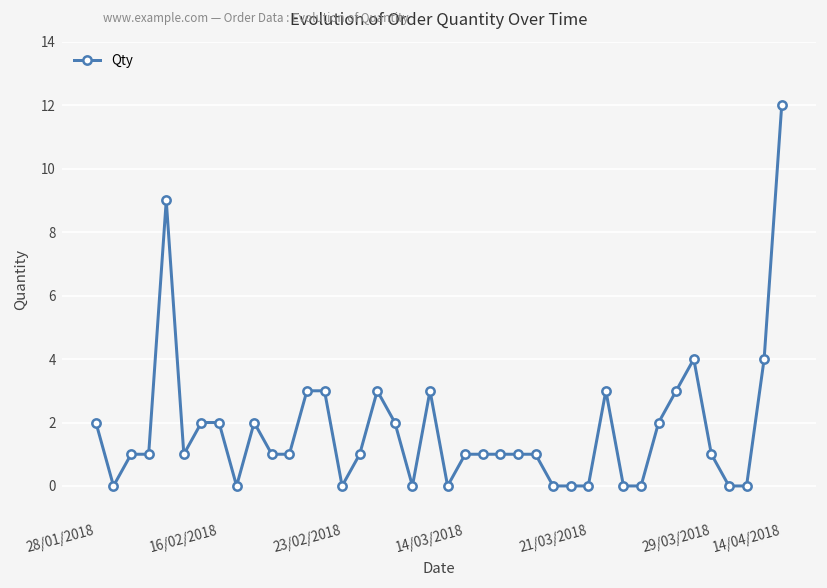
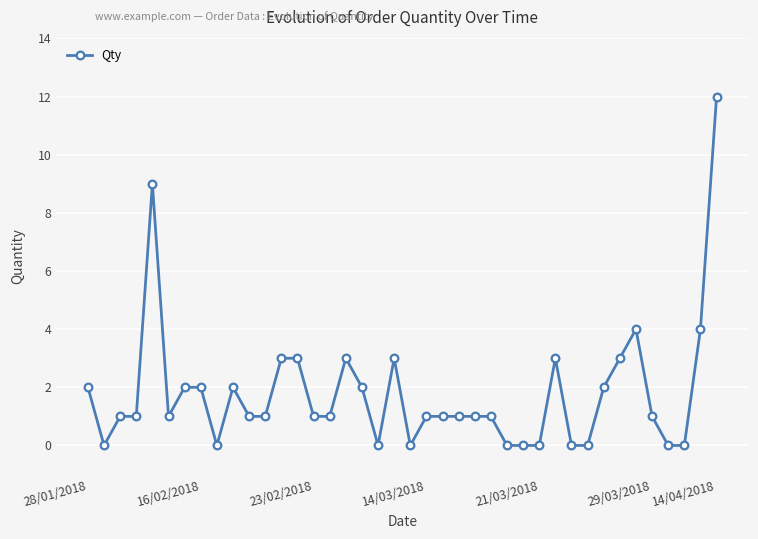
23/02/2018: 0 -> 1
